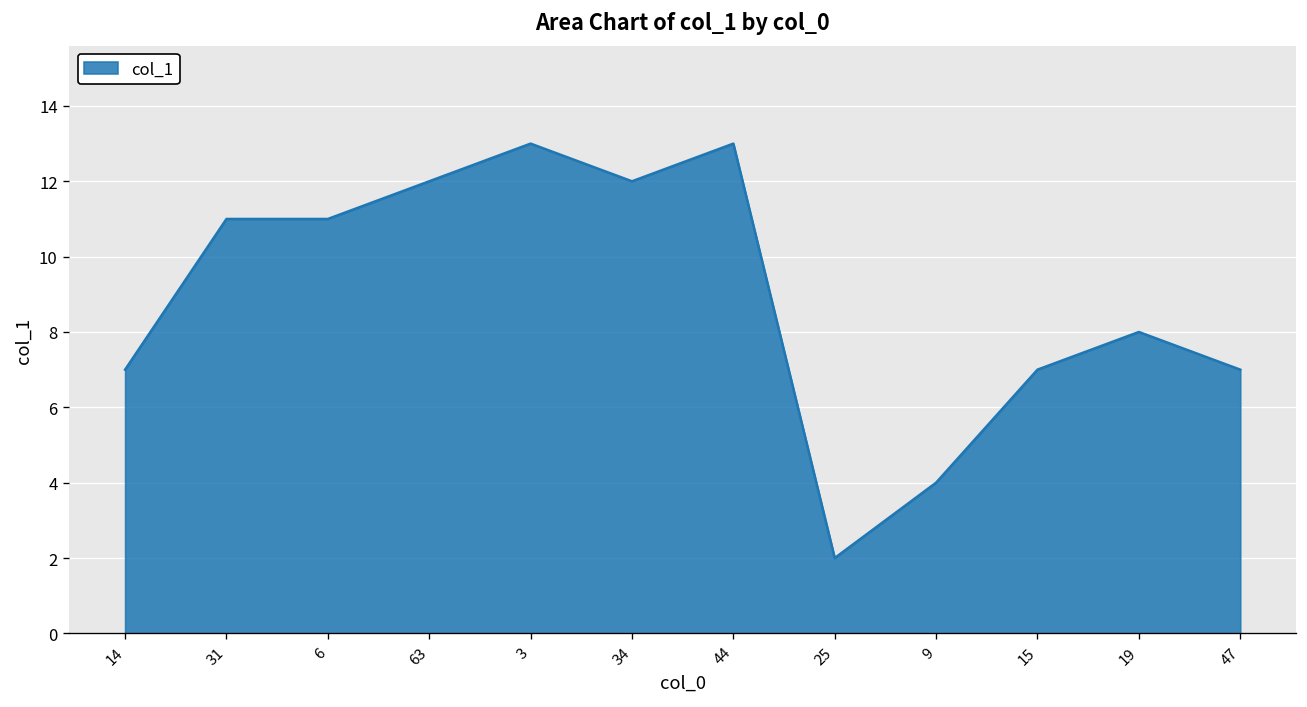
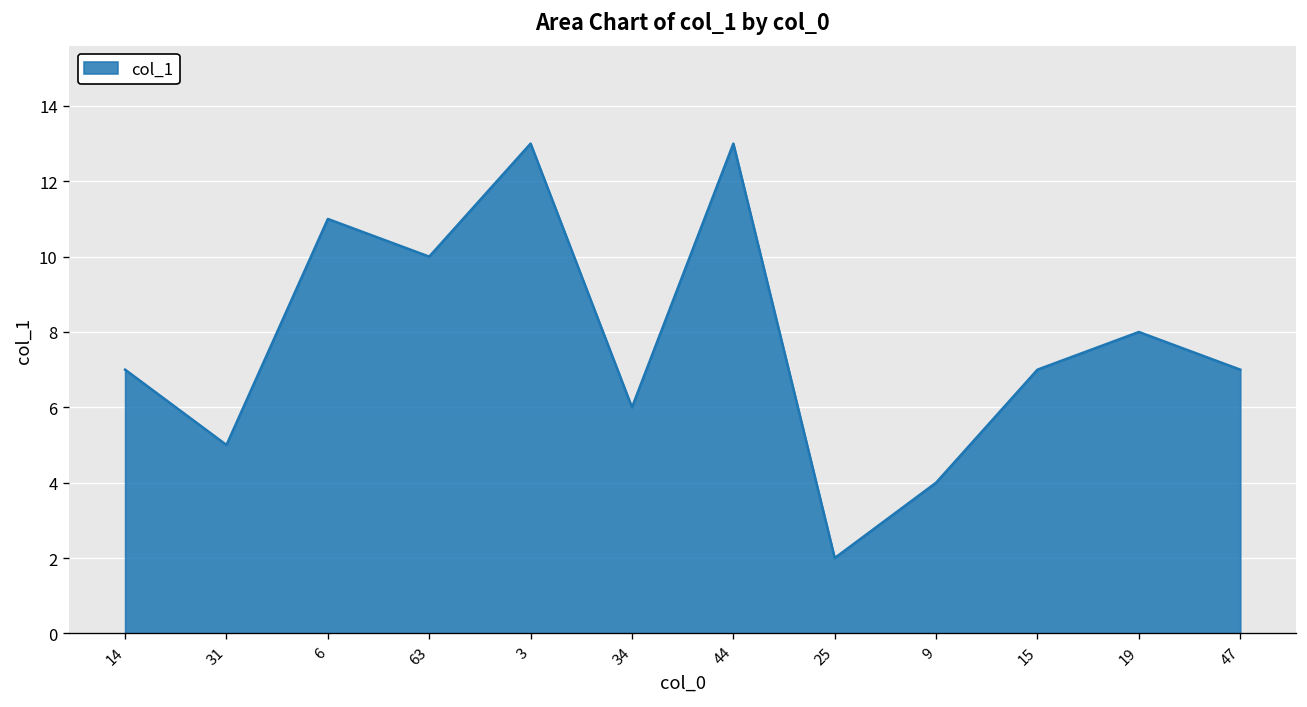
31: 11 -> 5
63: 12 -> 10
34: 12 -> 6
